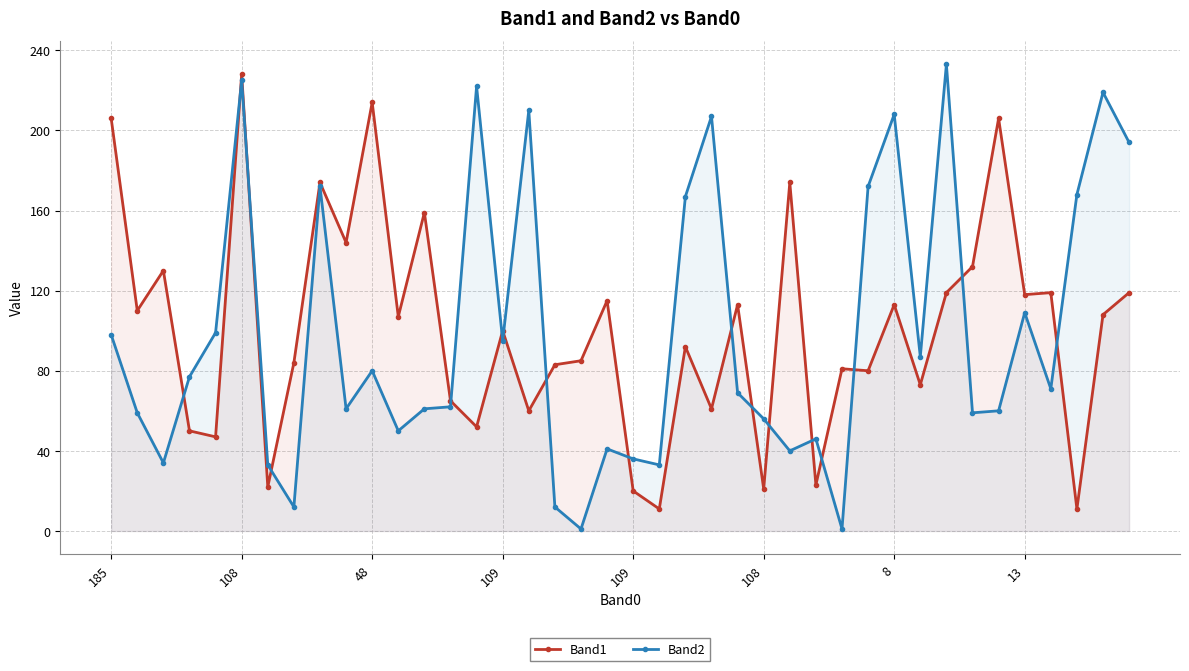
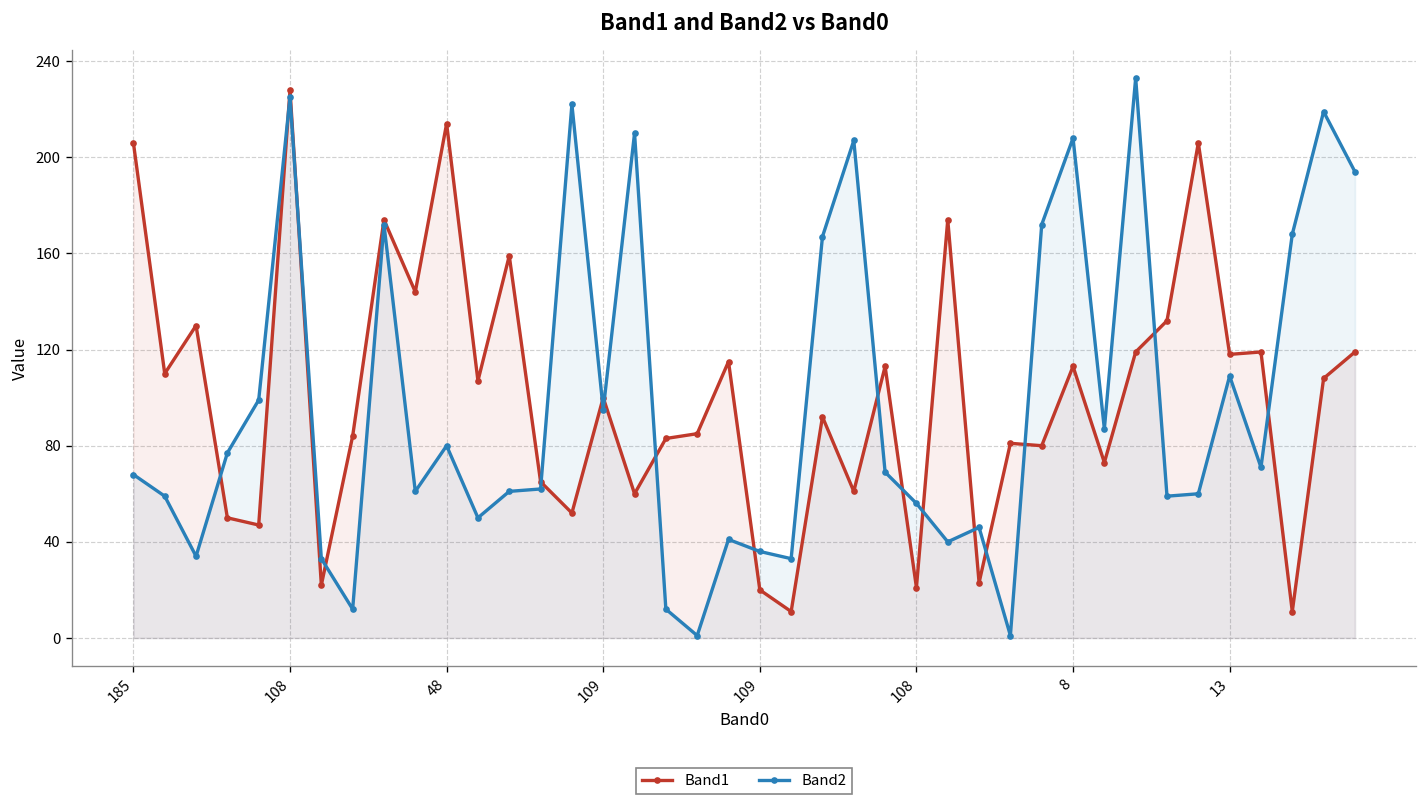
Band2, 185: 98 -> 68
